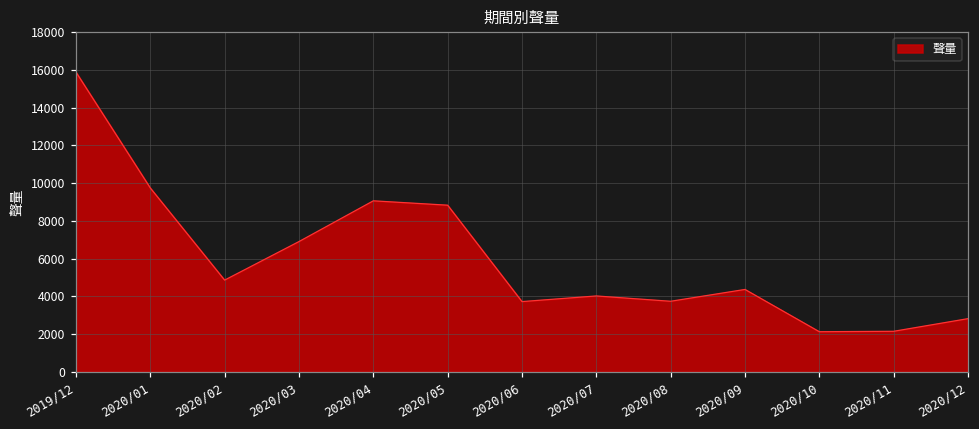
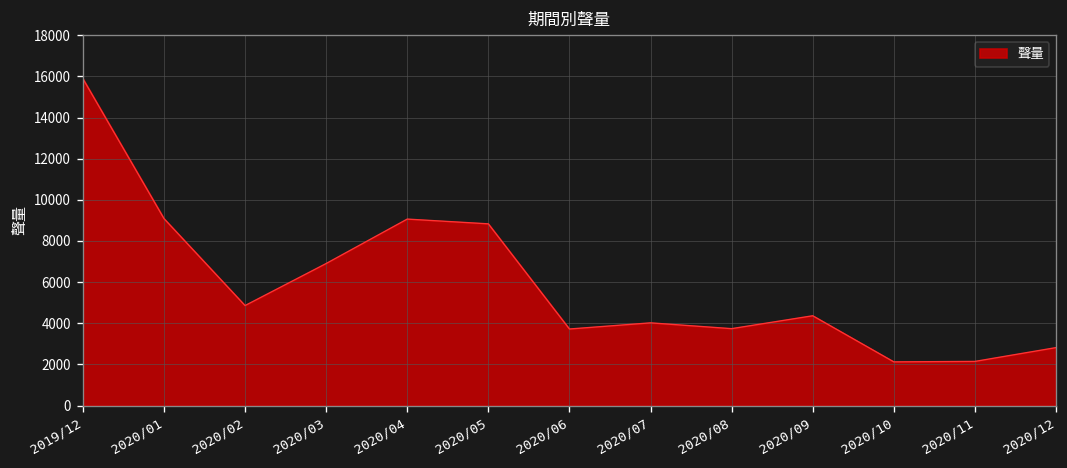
2020/01: 9700 -> 9100
